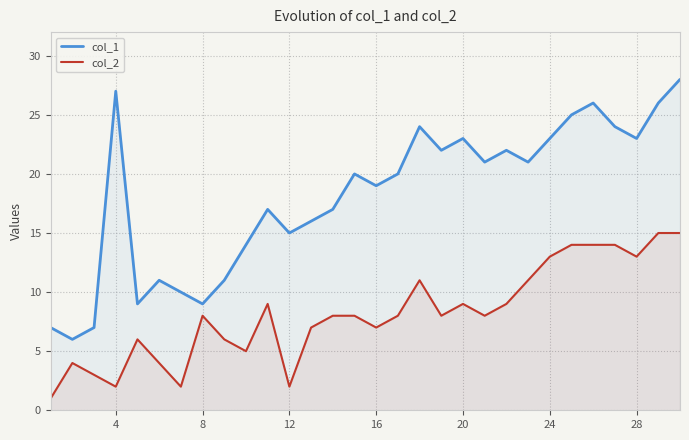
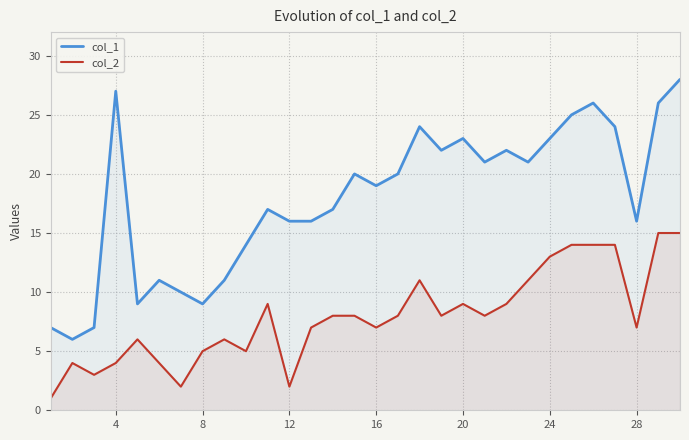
col_2, 4: 2 -> 4
col_2, 8: 8 -> 5
col_1, 12: 15 -> 16
col_1, 28: 23 -> 16
col_2, 28: 13 -> 7
